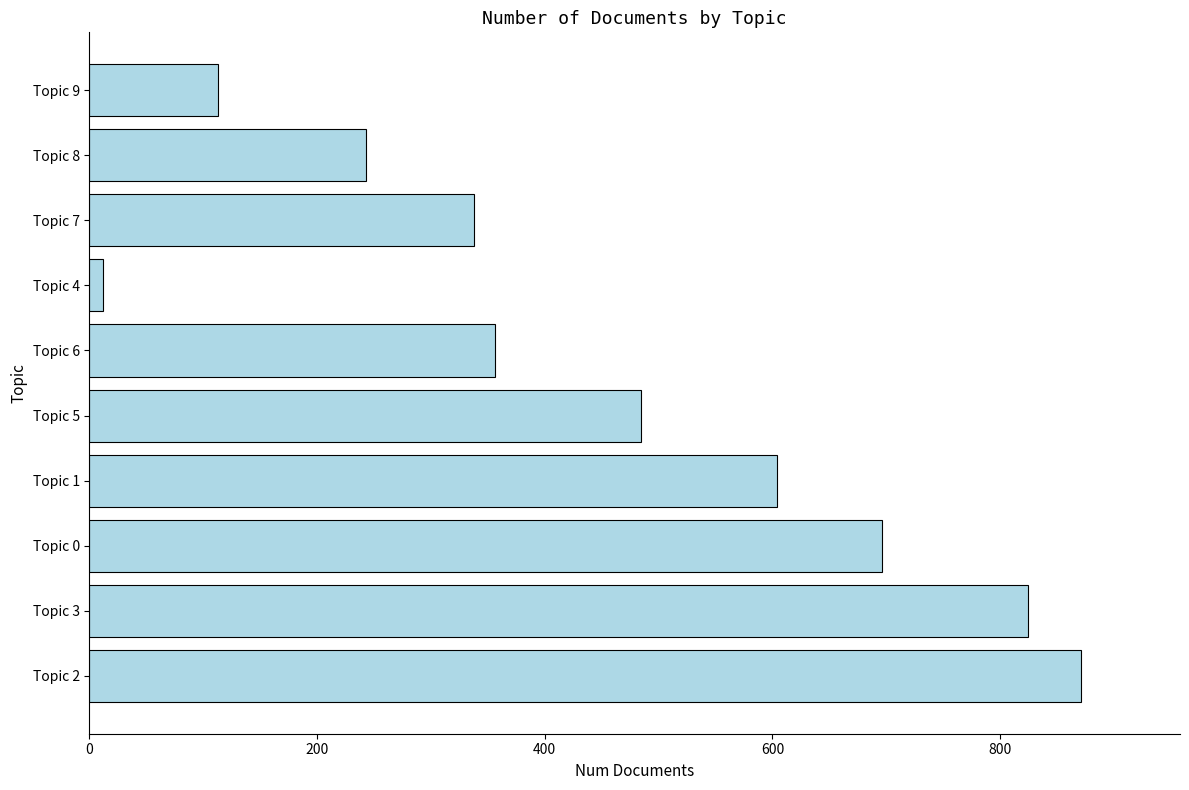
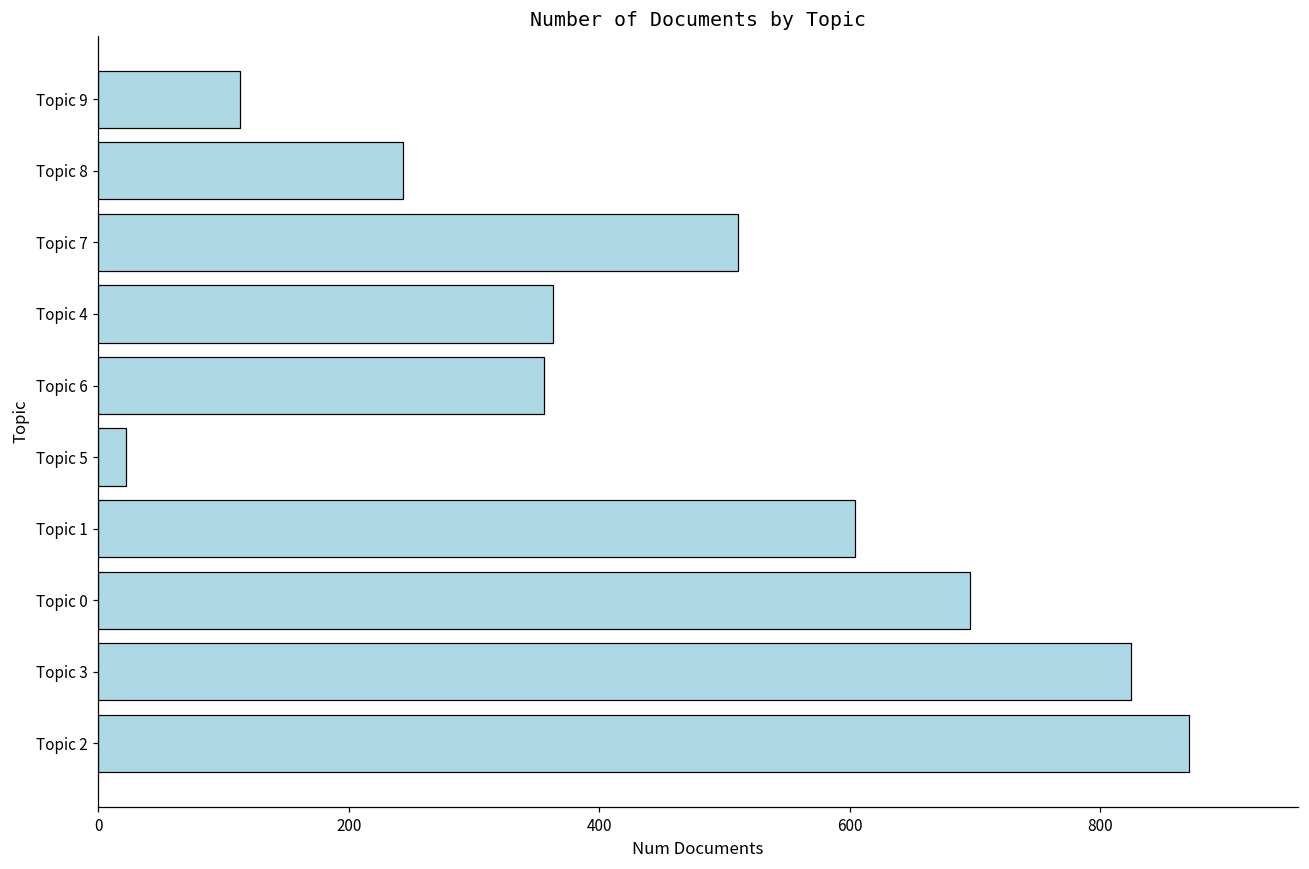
Topic 7: 338 -> 511
Topic 4: 12 -> 363
Topic 5: 485 -> 22
